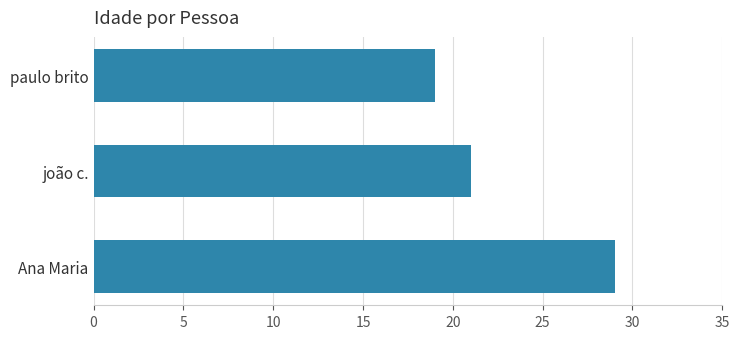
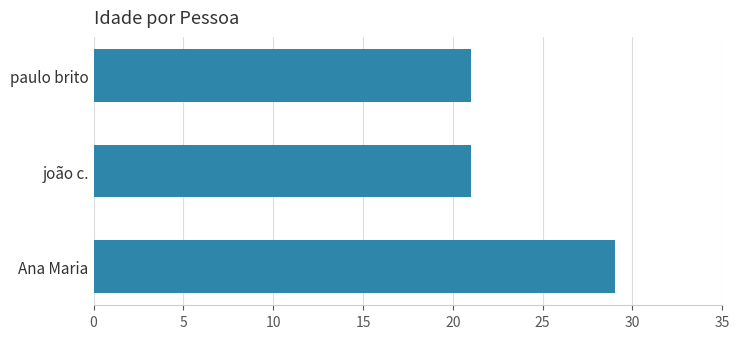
paulo brito: 19 -> 21
